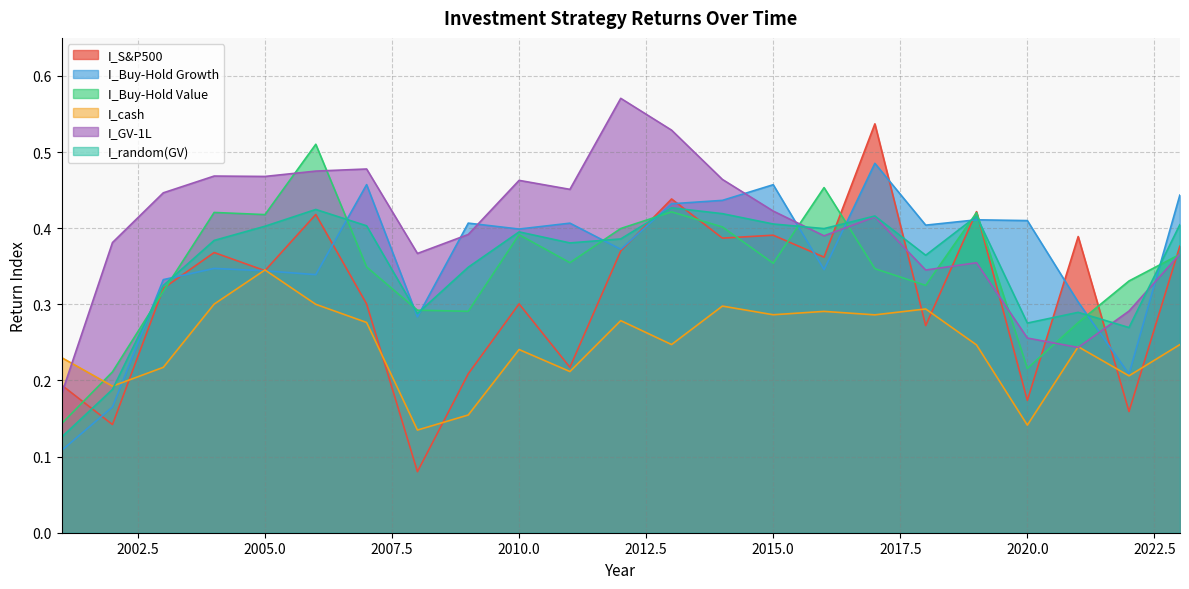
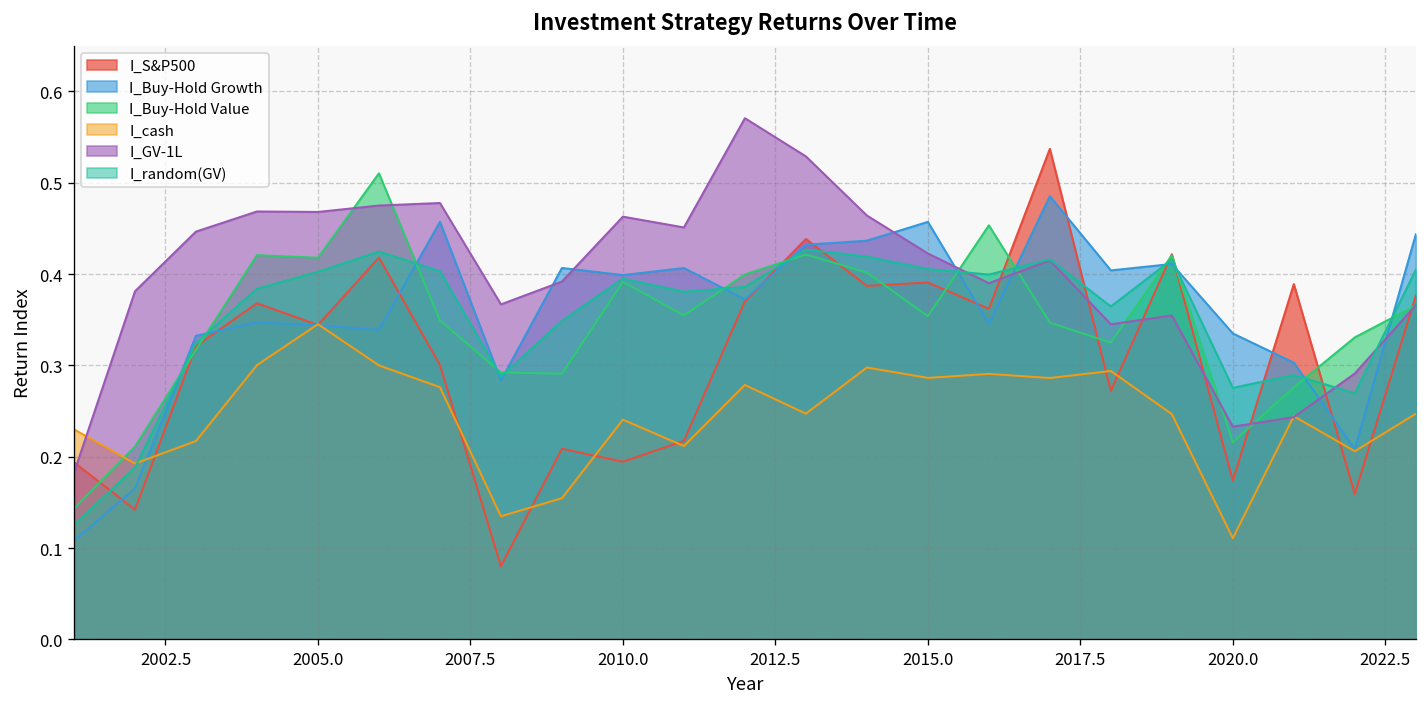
I_S&P500, 2010.0: 0.30 -> 0.19
I_Buy-Hold Growth, 2020.0: 0.41 -> 0.34
I_cash, 2020.0: 0.14 -> 0.11
I_GV-1L, 2020.0: 0.26 -> 0.23
